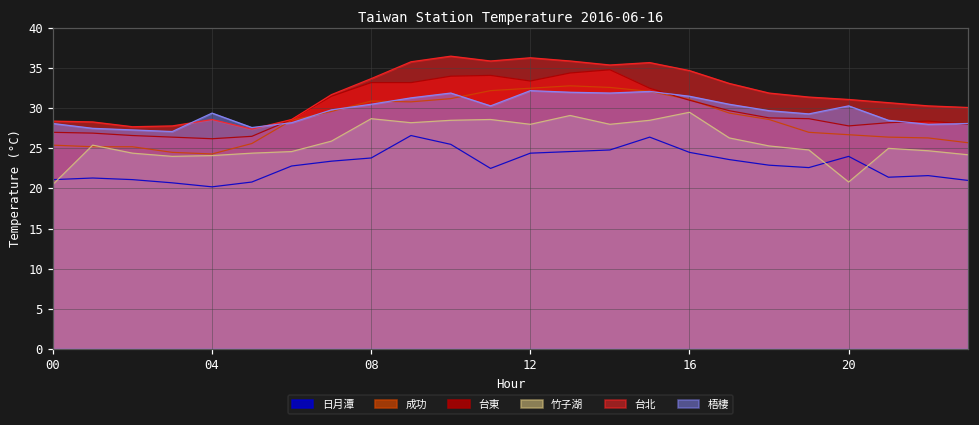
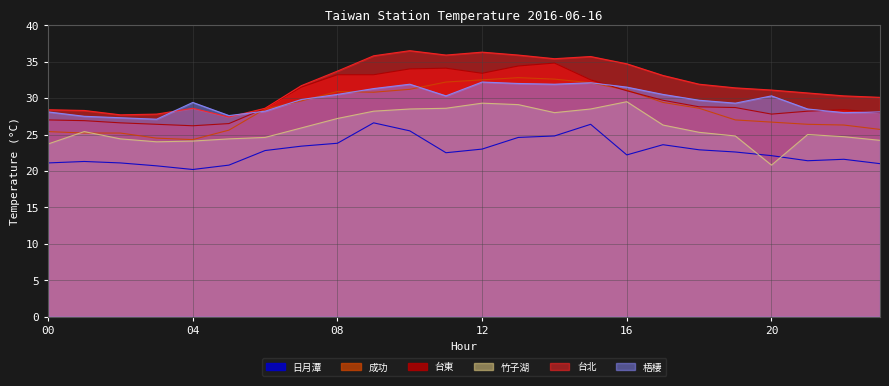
竹子湖, 00: 21 -> 24
竹子湖, 08: 29 -> 27
日月潭, 12: 24 -> 23
竹子湖, 12: 28 -> 29
日月潭, 16: 25 -> 22
日月潭, 20: 24 -> 22
